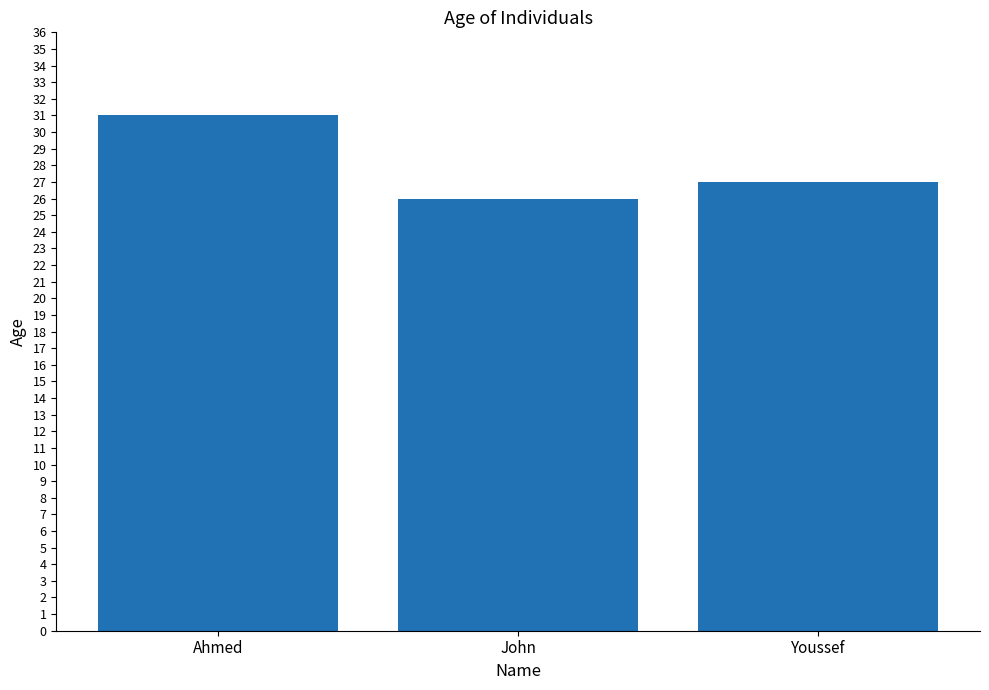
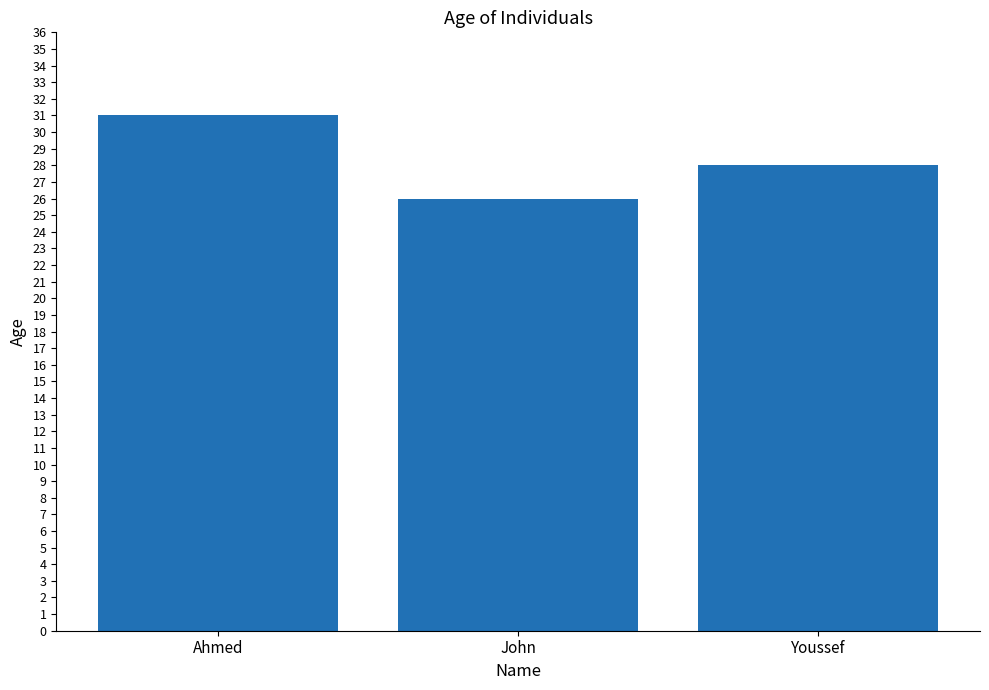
Youssef: 27 -> 28
